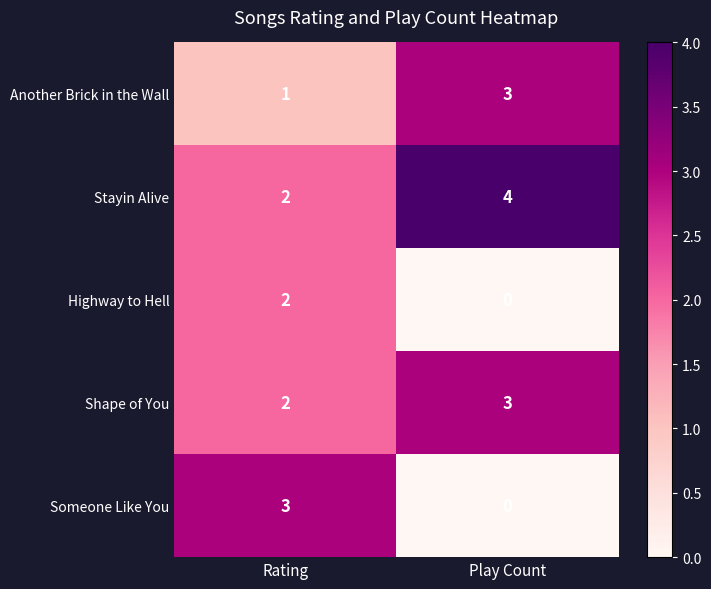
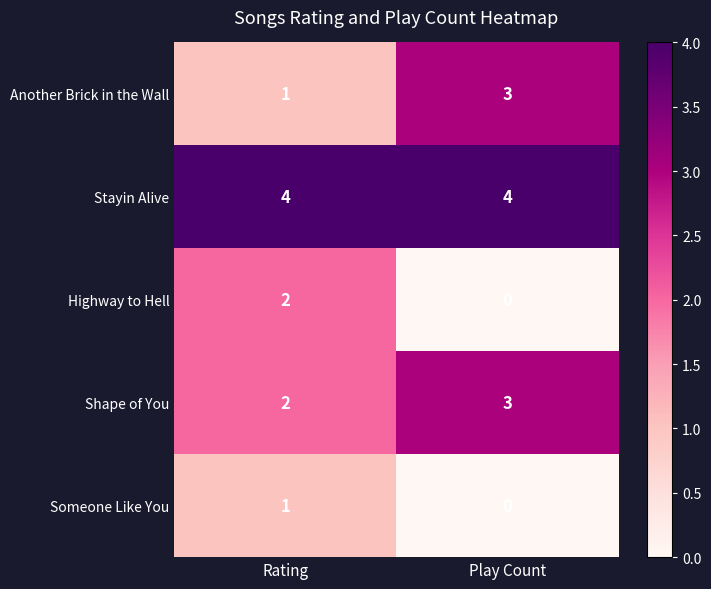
Stayin Alive, Rating: 2 -> 4
Someone Like You, Rating: 3 -> 1
